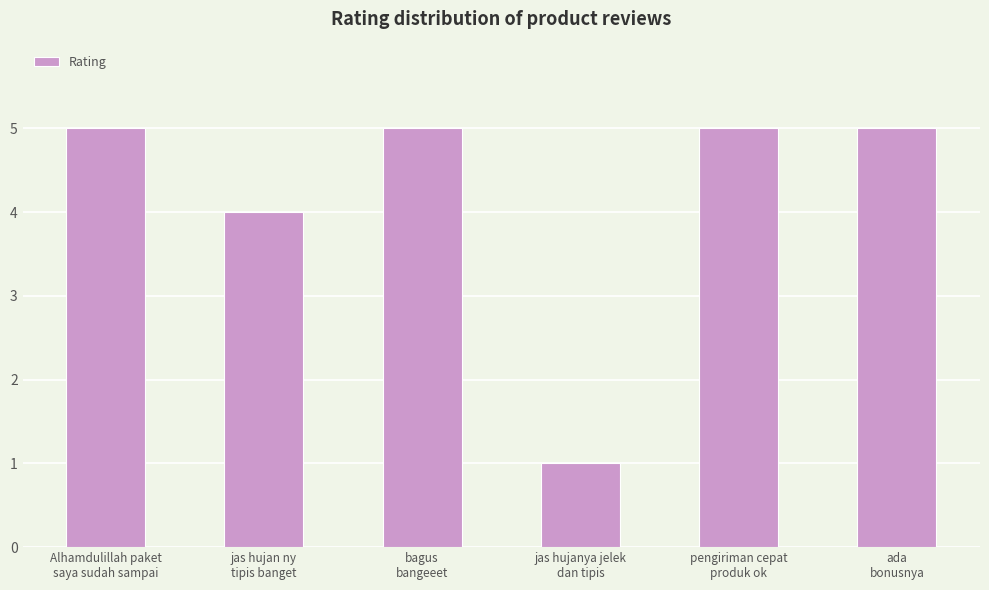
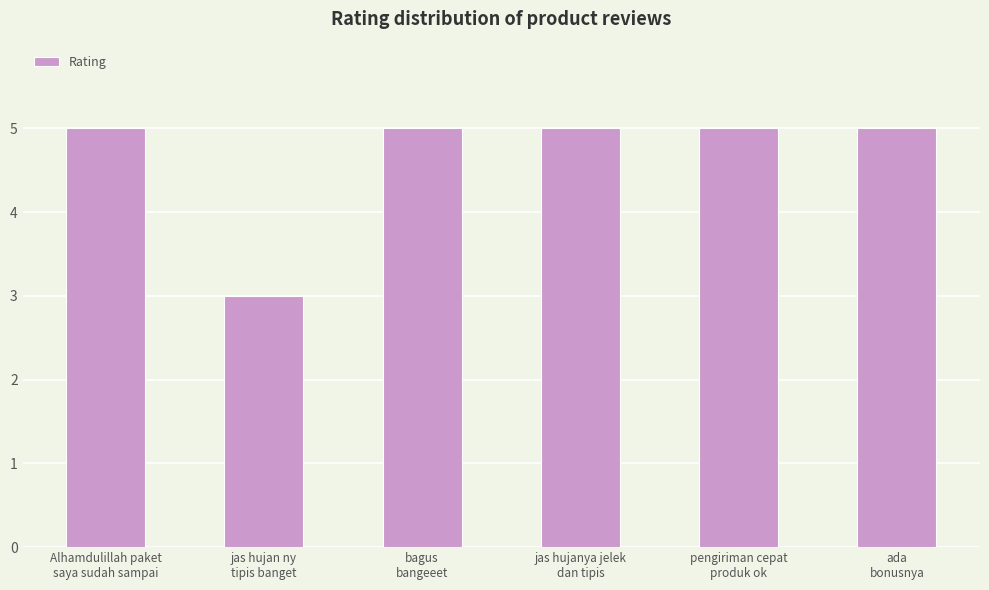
jas hujan ny tipis banget: 4 -> 3
jas hujanya jelek dan tipis: 1 -> 5
